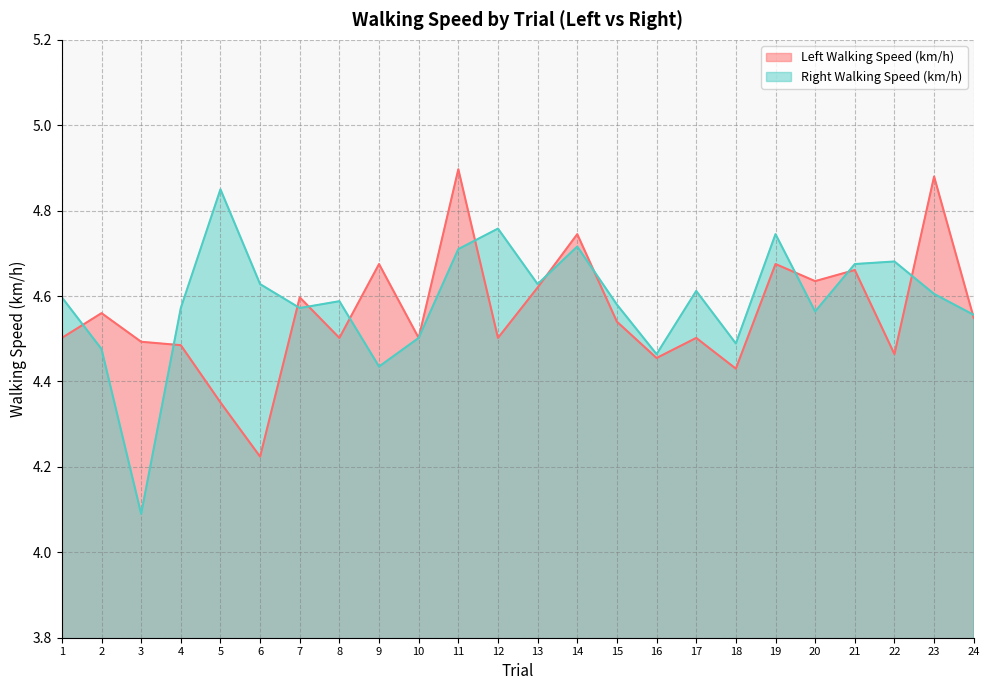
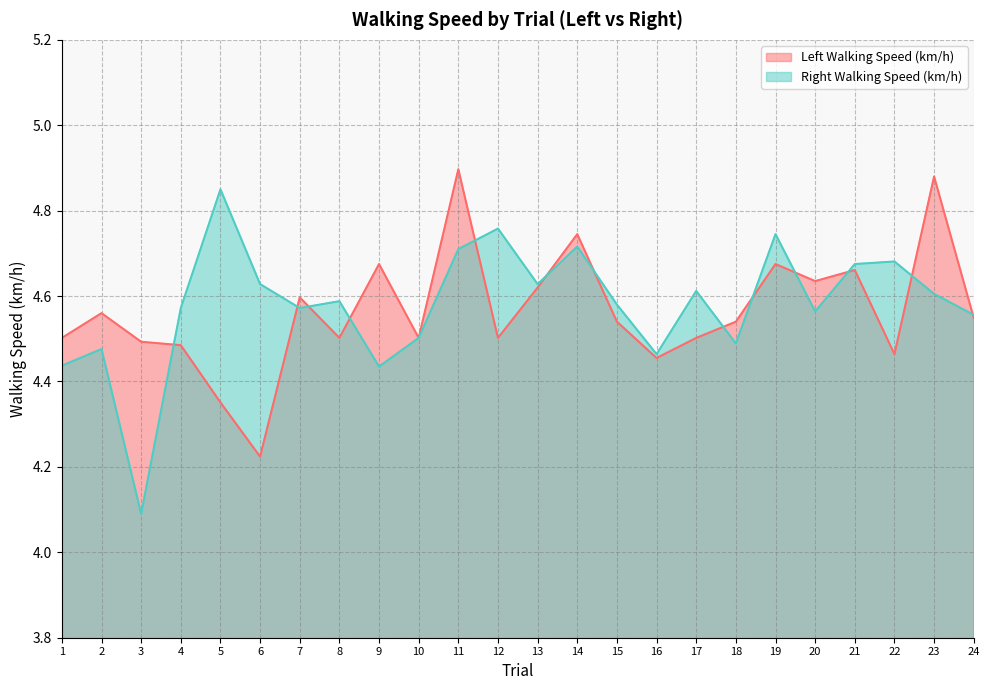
Right Walking Speed (km/h), 1: 4.60 -> 4.44
Left Walking Speed (km/h), 18: 4.43 -> 4.54
